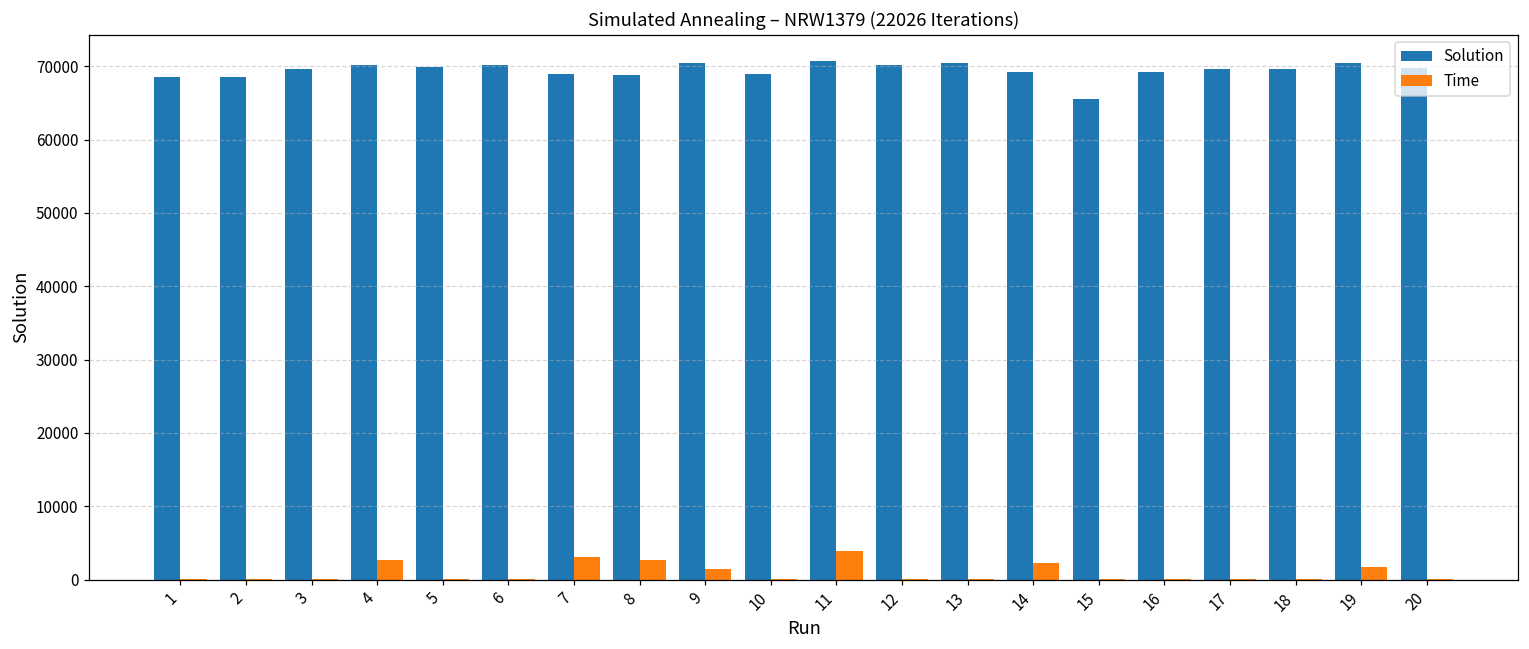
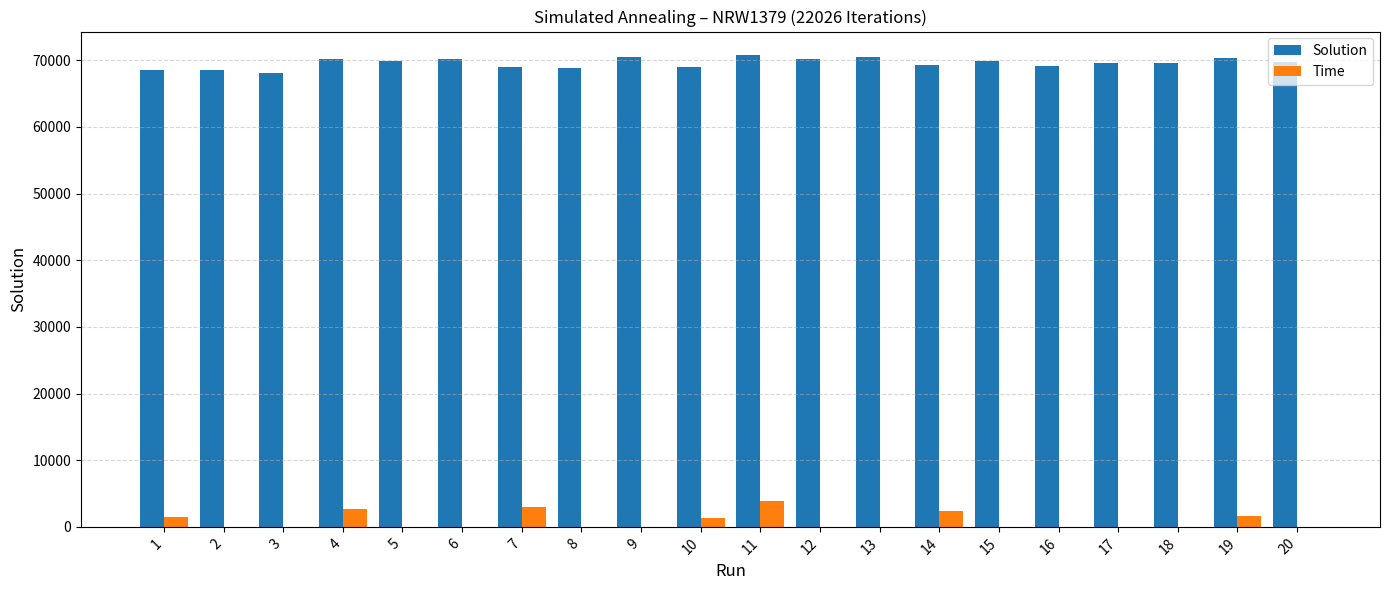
Time, 1: 0 -> 1000
Solution, 3: 70000 -> 68000
Time, 8: 3000 -> 0
Time, 9: 1000 -> 0
Time, 10: 0 -> 1000
Solution, 15: 66000 -> 70000
